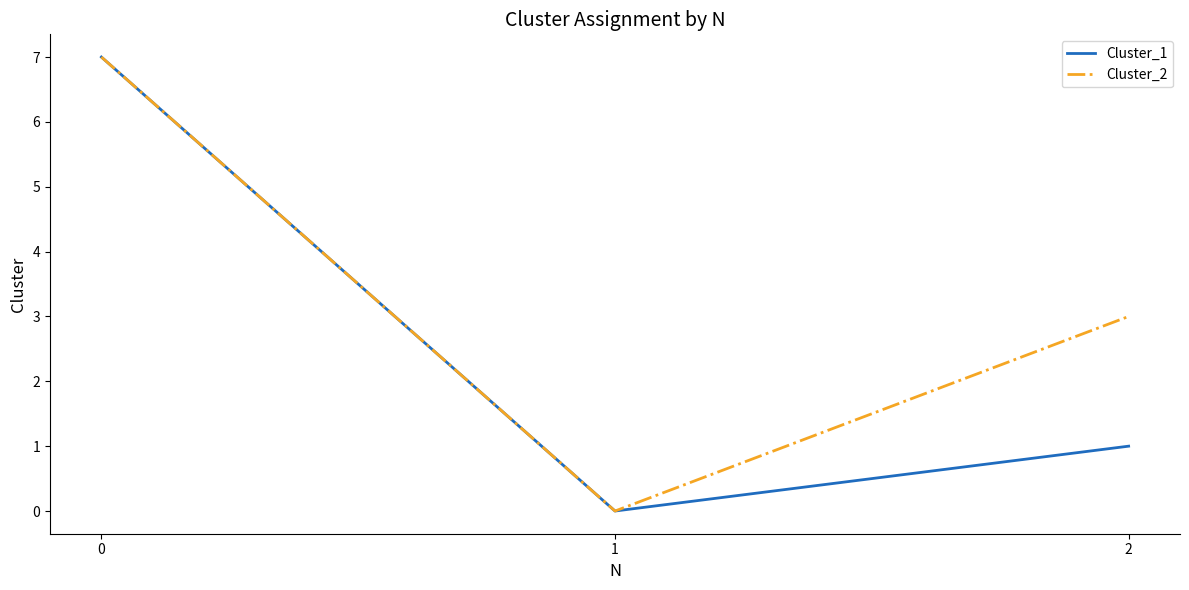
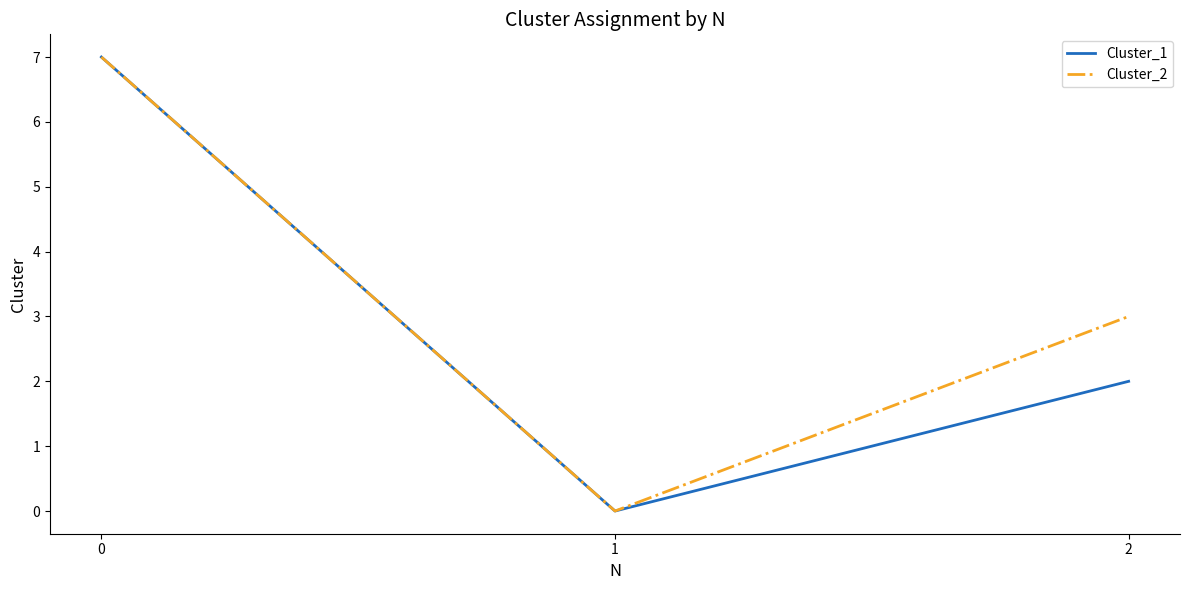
Cluster_1, 2: 1 -> 2
